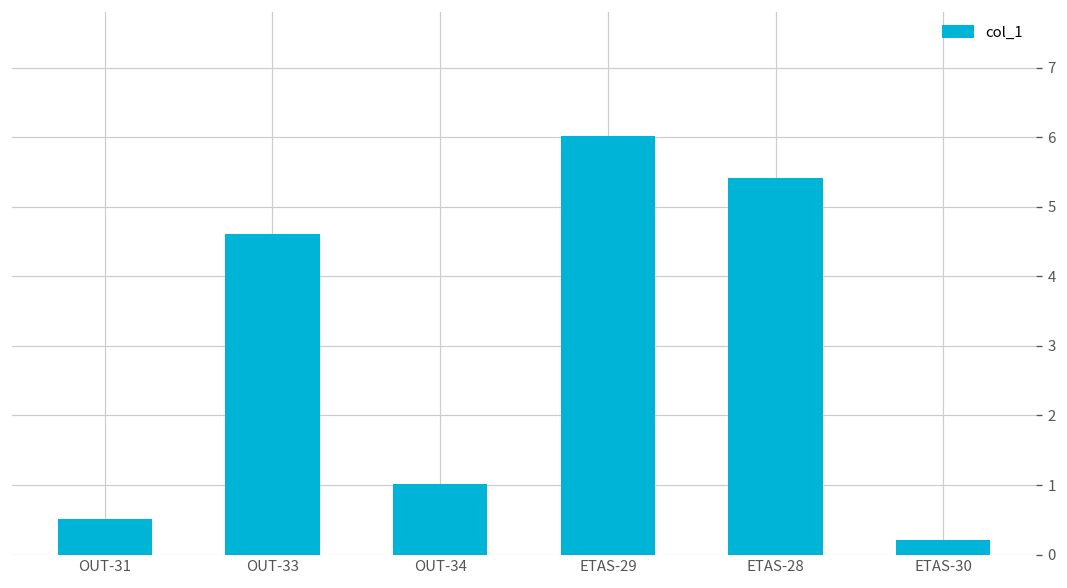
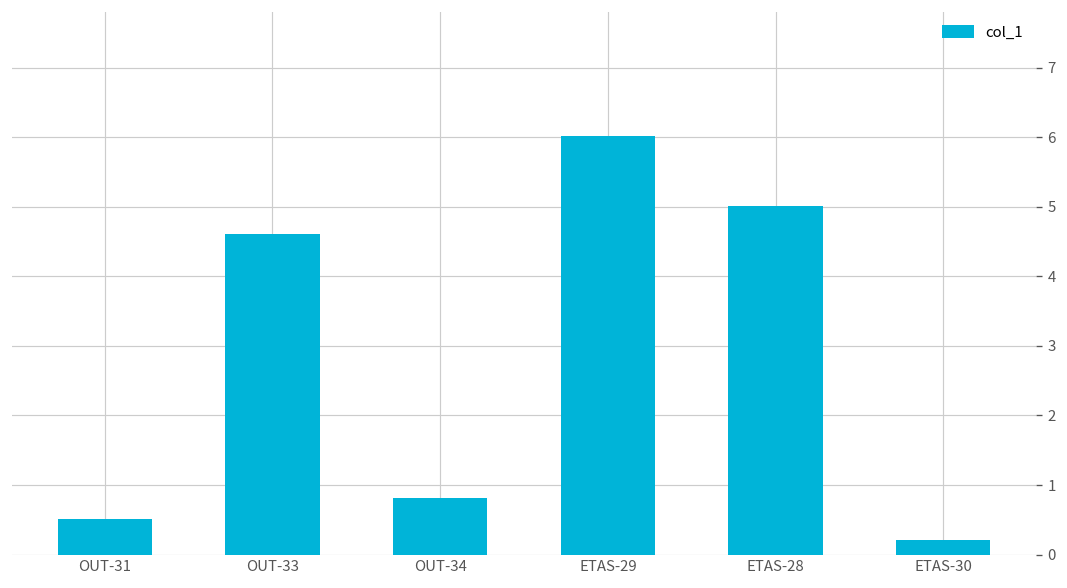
OUT-34: 1.0 -> 0.8
ETAS-28: 5.4 -> 5.0
